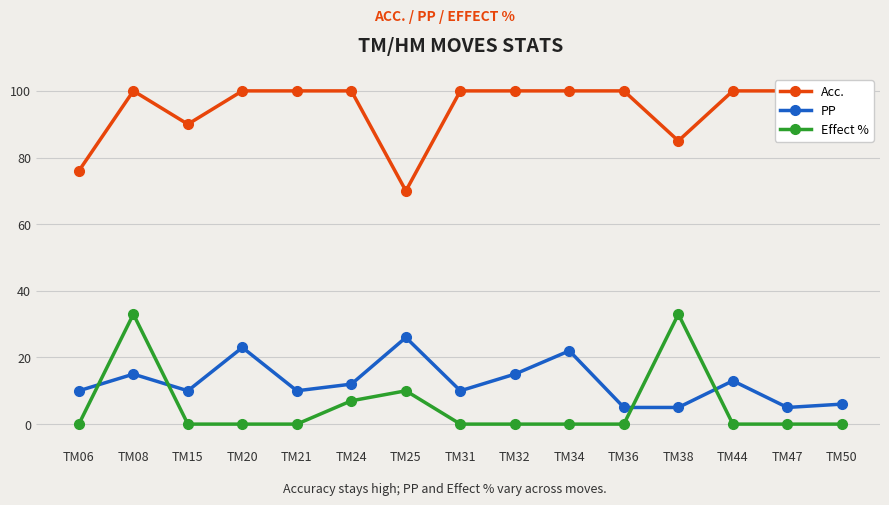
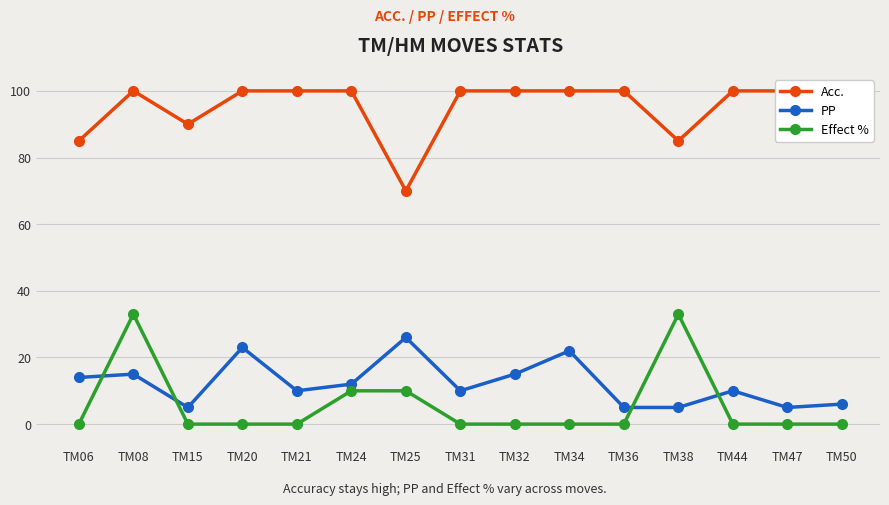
Acc., TM06: 76 -> 85
PP, TM06: 10 -> 14
PP, TM15: 10 -> 5
Effect %, TM24: 7 -> 10
PP, TM44: 13 -> 10
